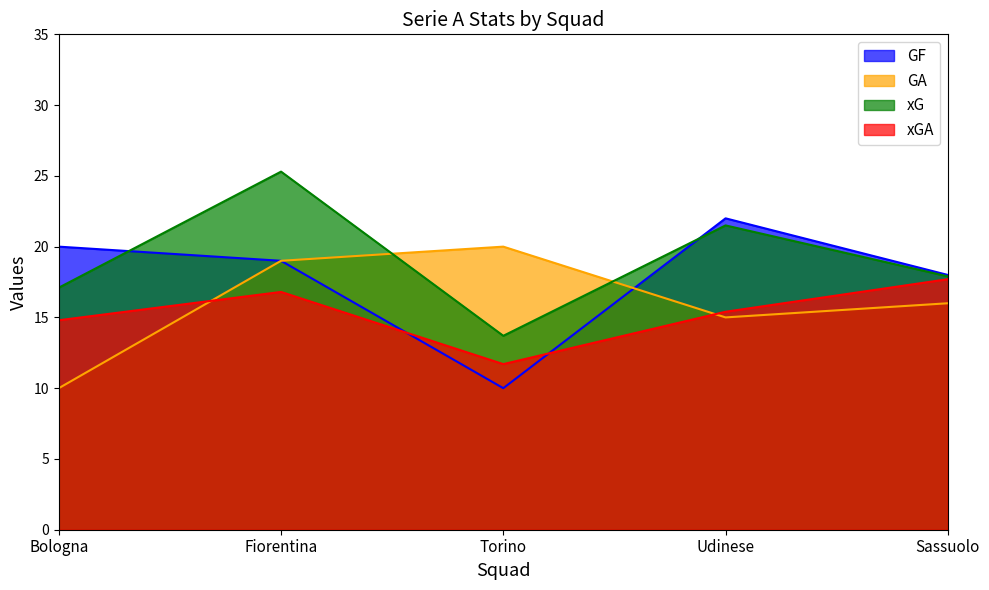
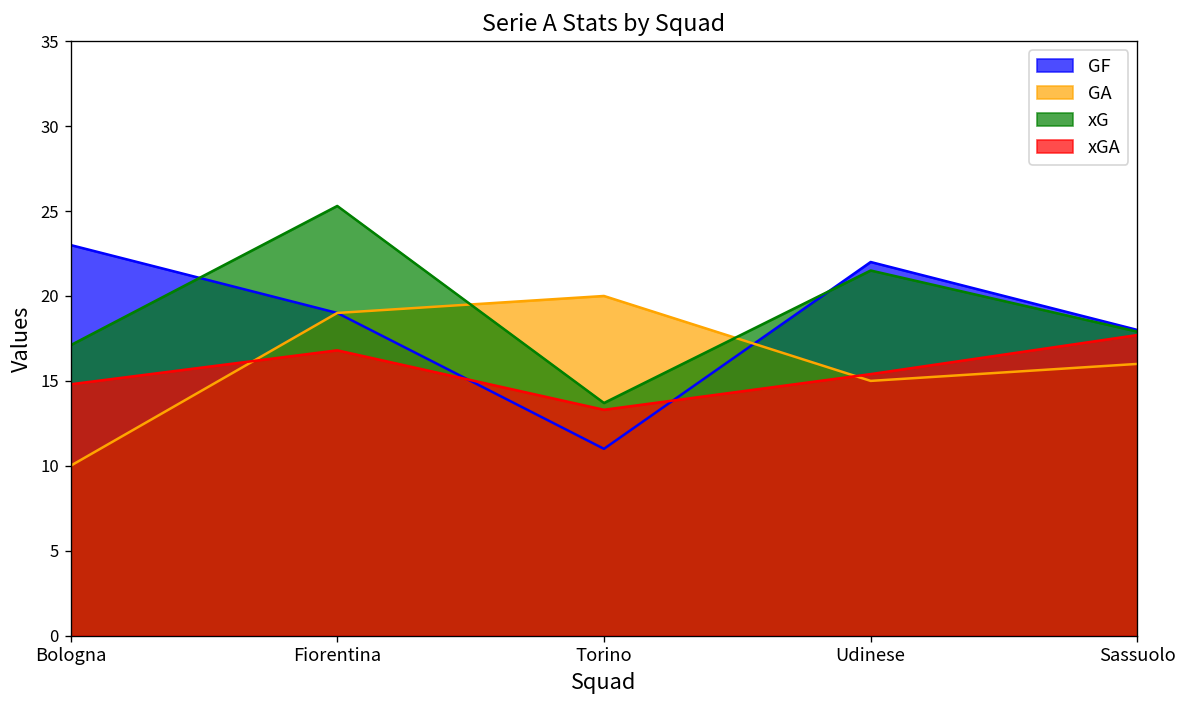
GF, Bologna: 20 -> 23
GF, Torino: 10 -> 11
xGA, Torino: 11.7 -> 13.3
